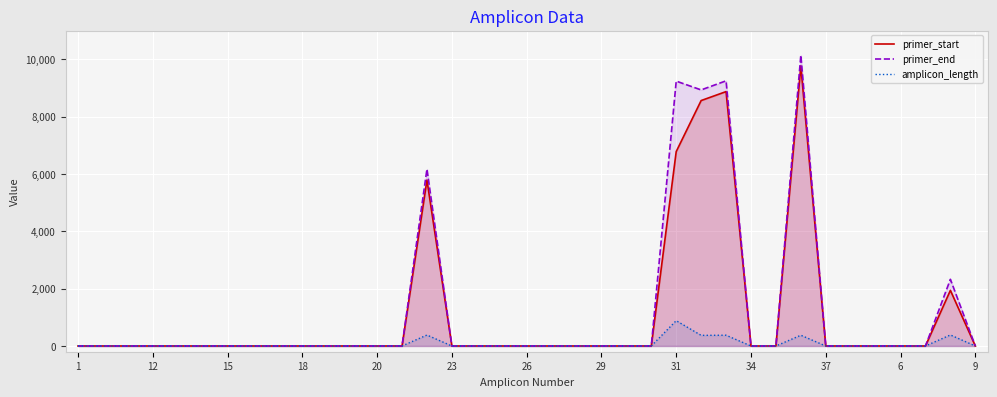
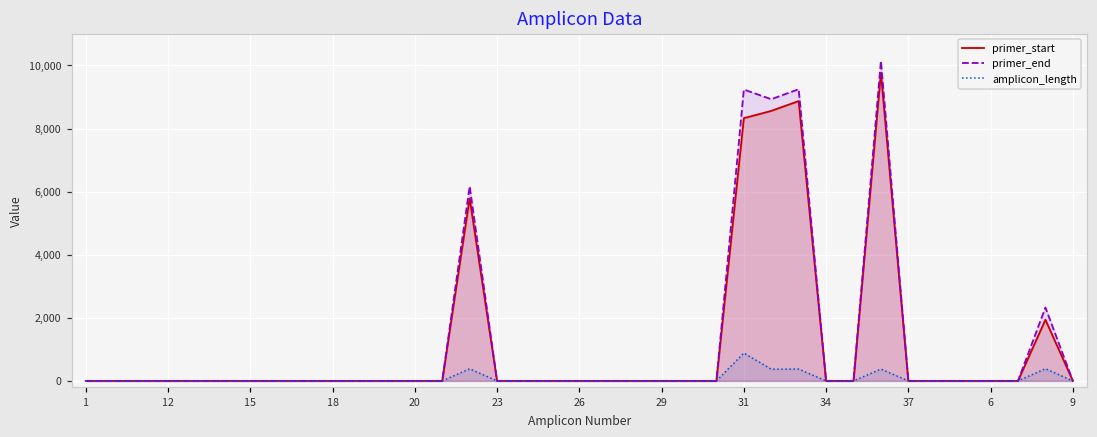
primer_start, 31: 6,800 -> 8,300
